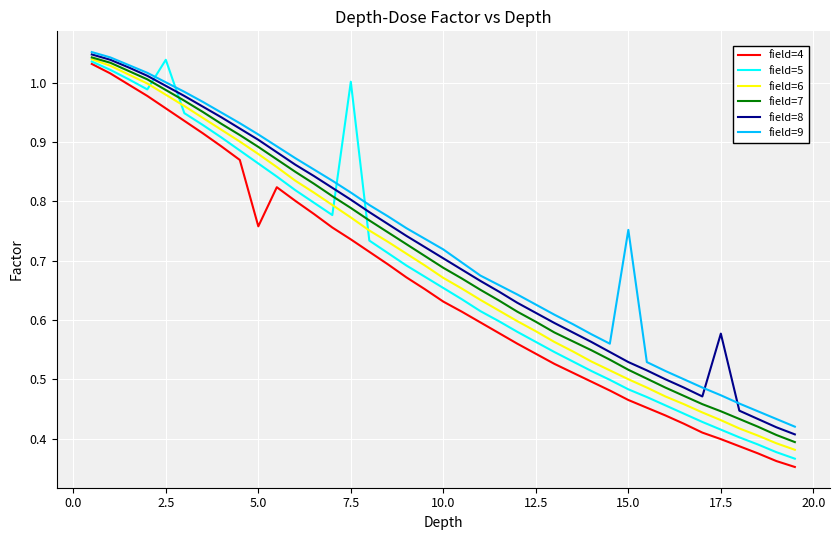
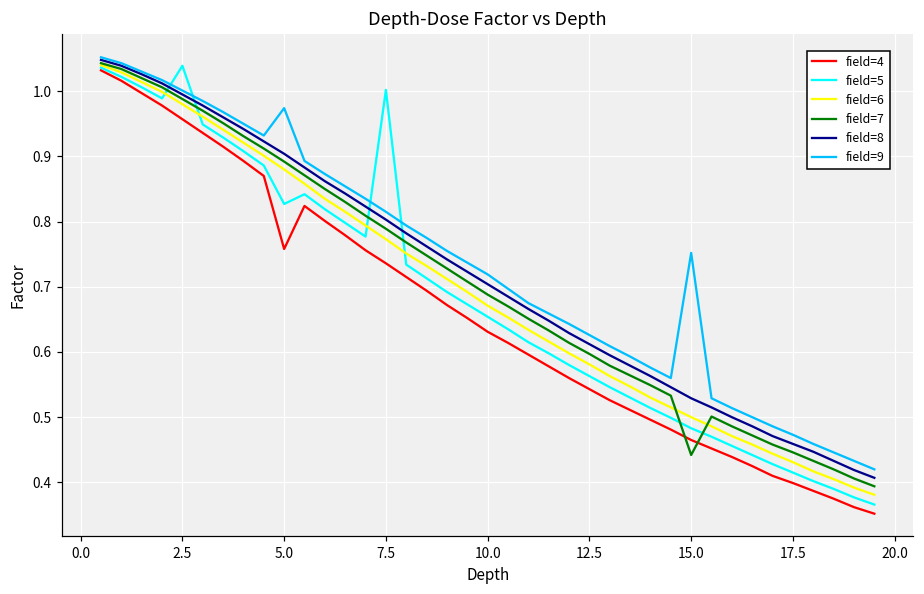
field=5, 5.0: 0.86 -> 0.83
field=9, 5.0: 0.91 -> 0.97
field=7, 15.0: 0.52 -> 0.44
field=8, 17.5: 0.58 -> 0.46
